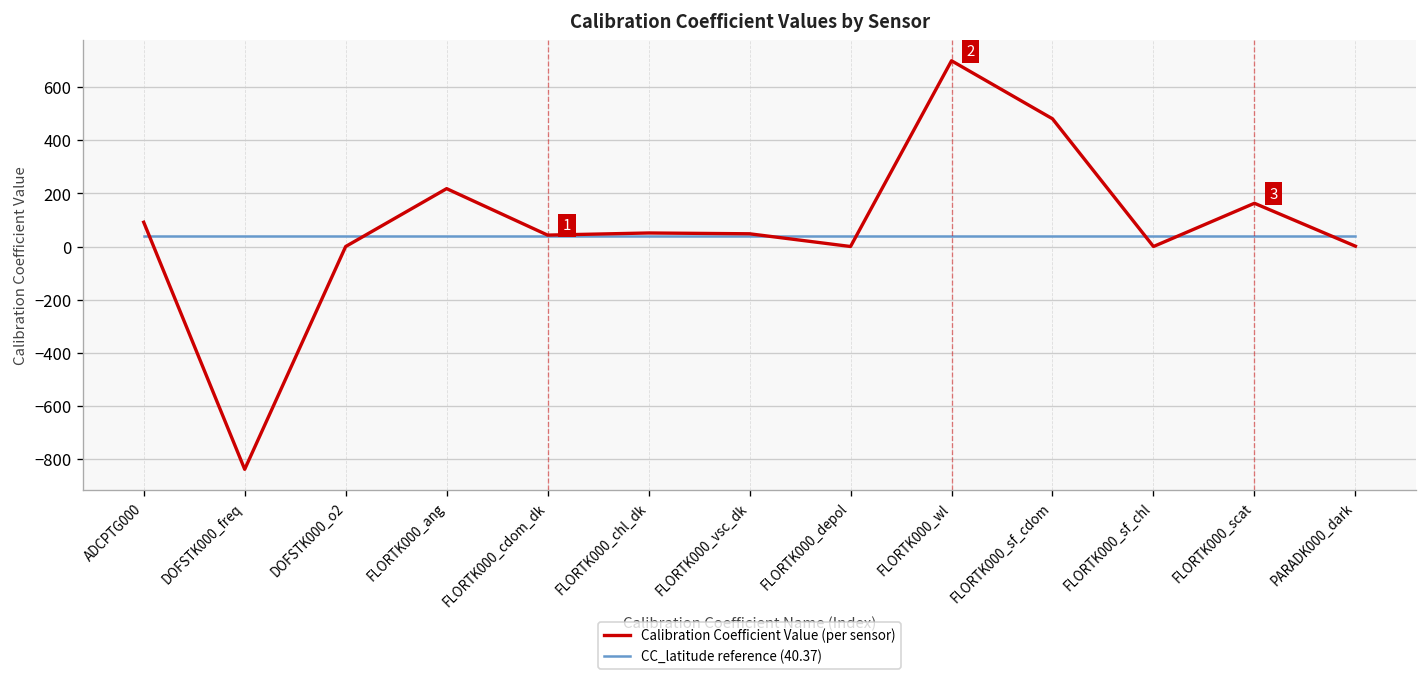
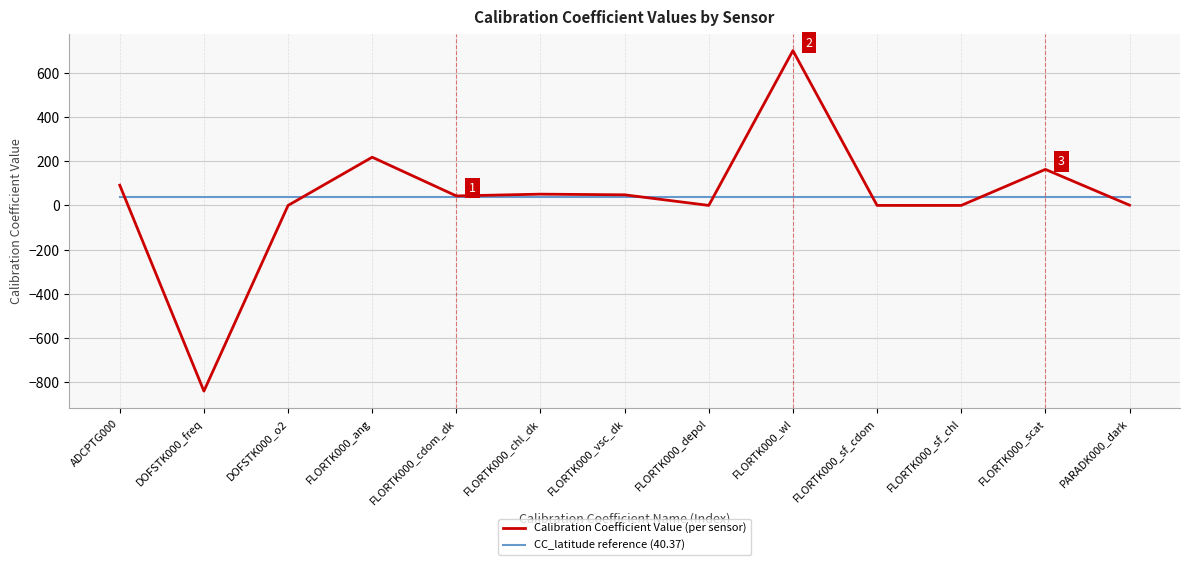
Calibration Coefficient Value (per sensor), FLORTK000_sf_cdom: 480 -> 0
